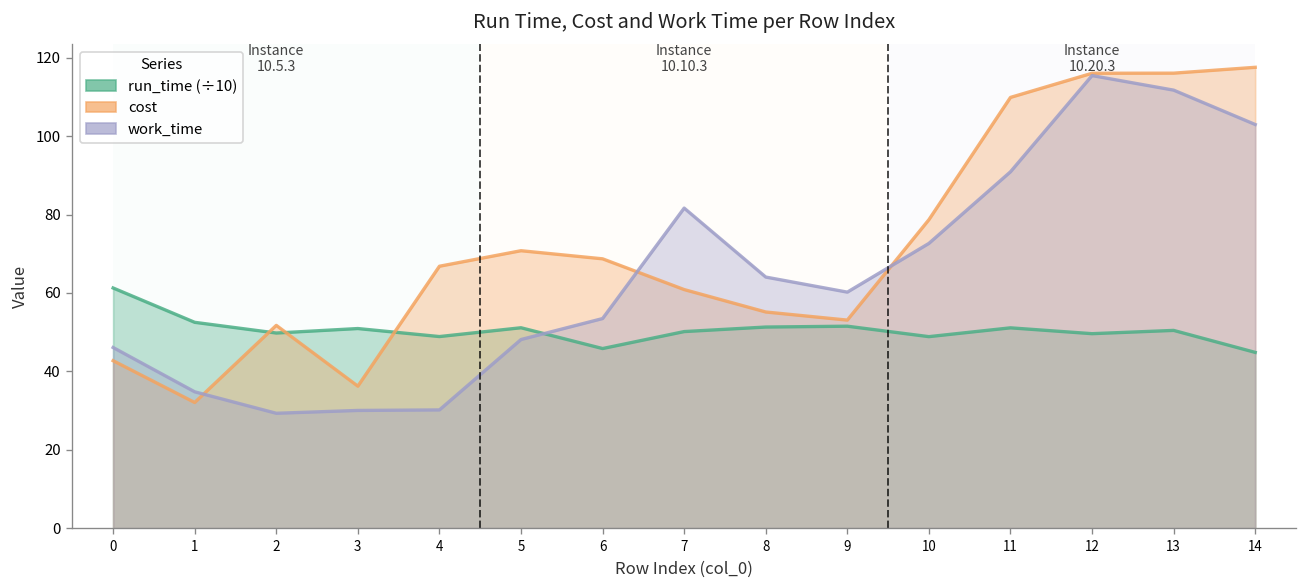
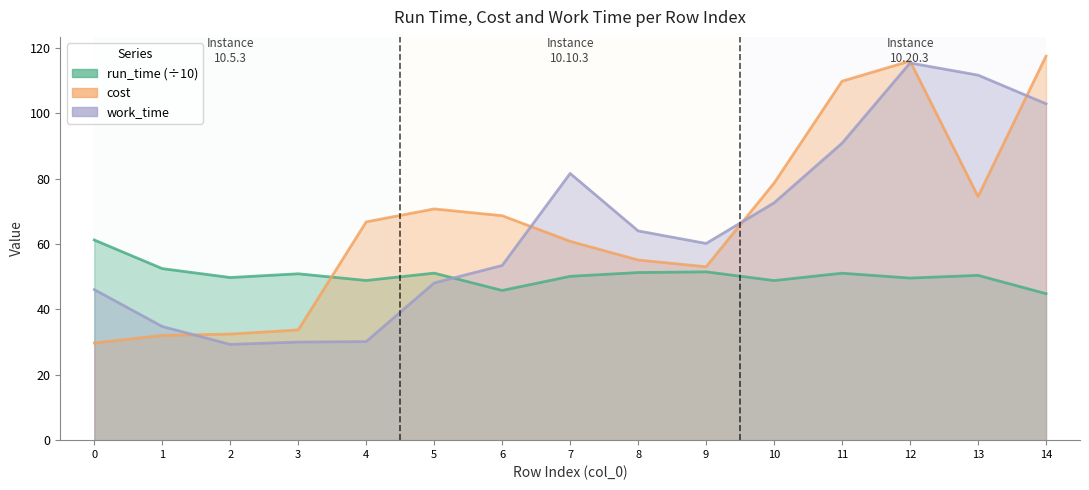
cost, 0: 43 -> 30
cost, 2: 52 -> 32
cost, 3: 36 -> 34
cost, 13: 116 -> 75
